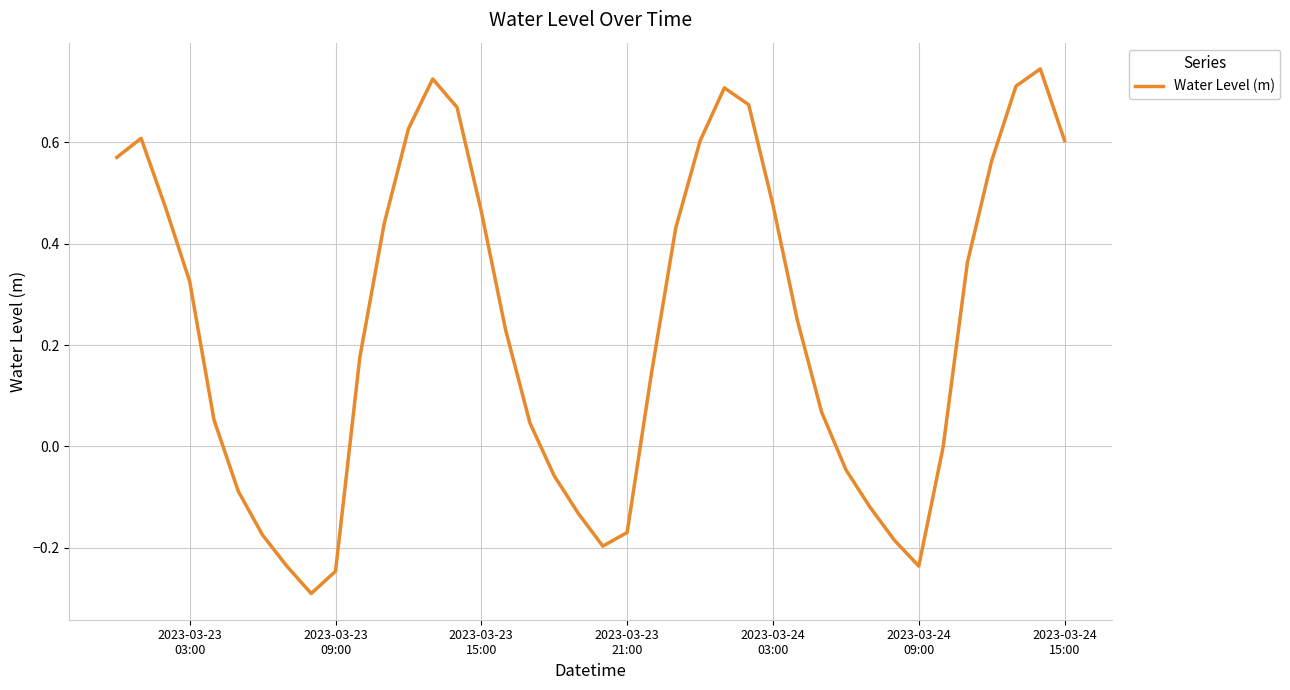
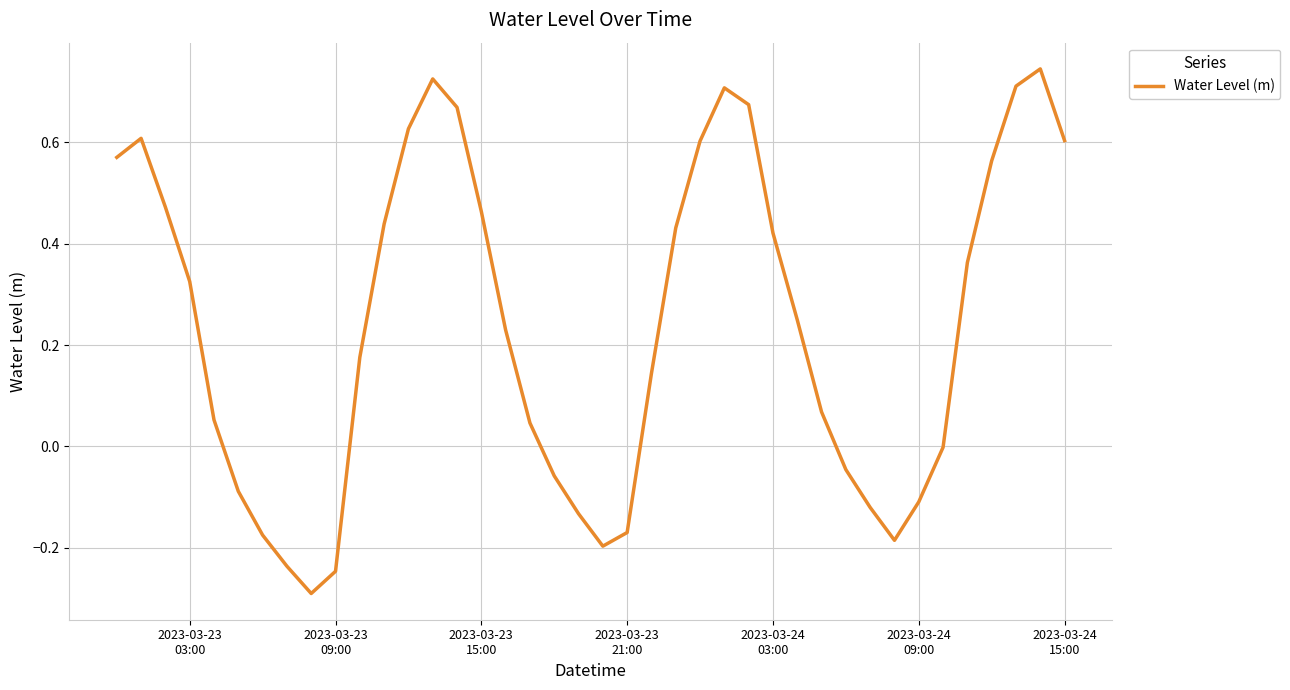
2023-03-24 03:00: 0.48 -> 0.42
2023-03-24 09:00: -0.24 -> -0.11
